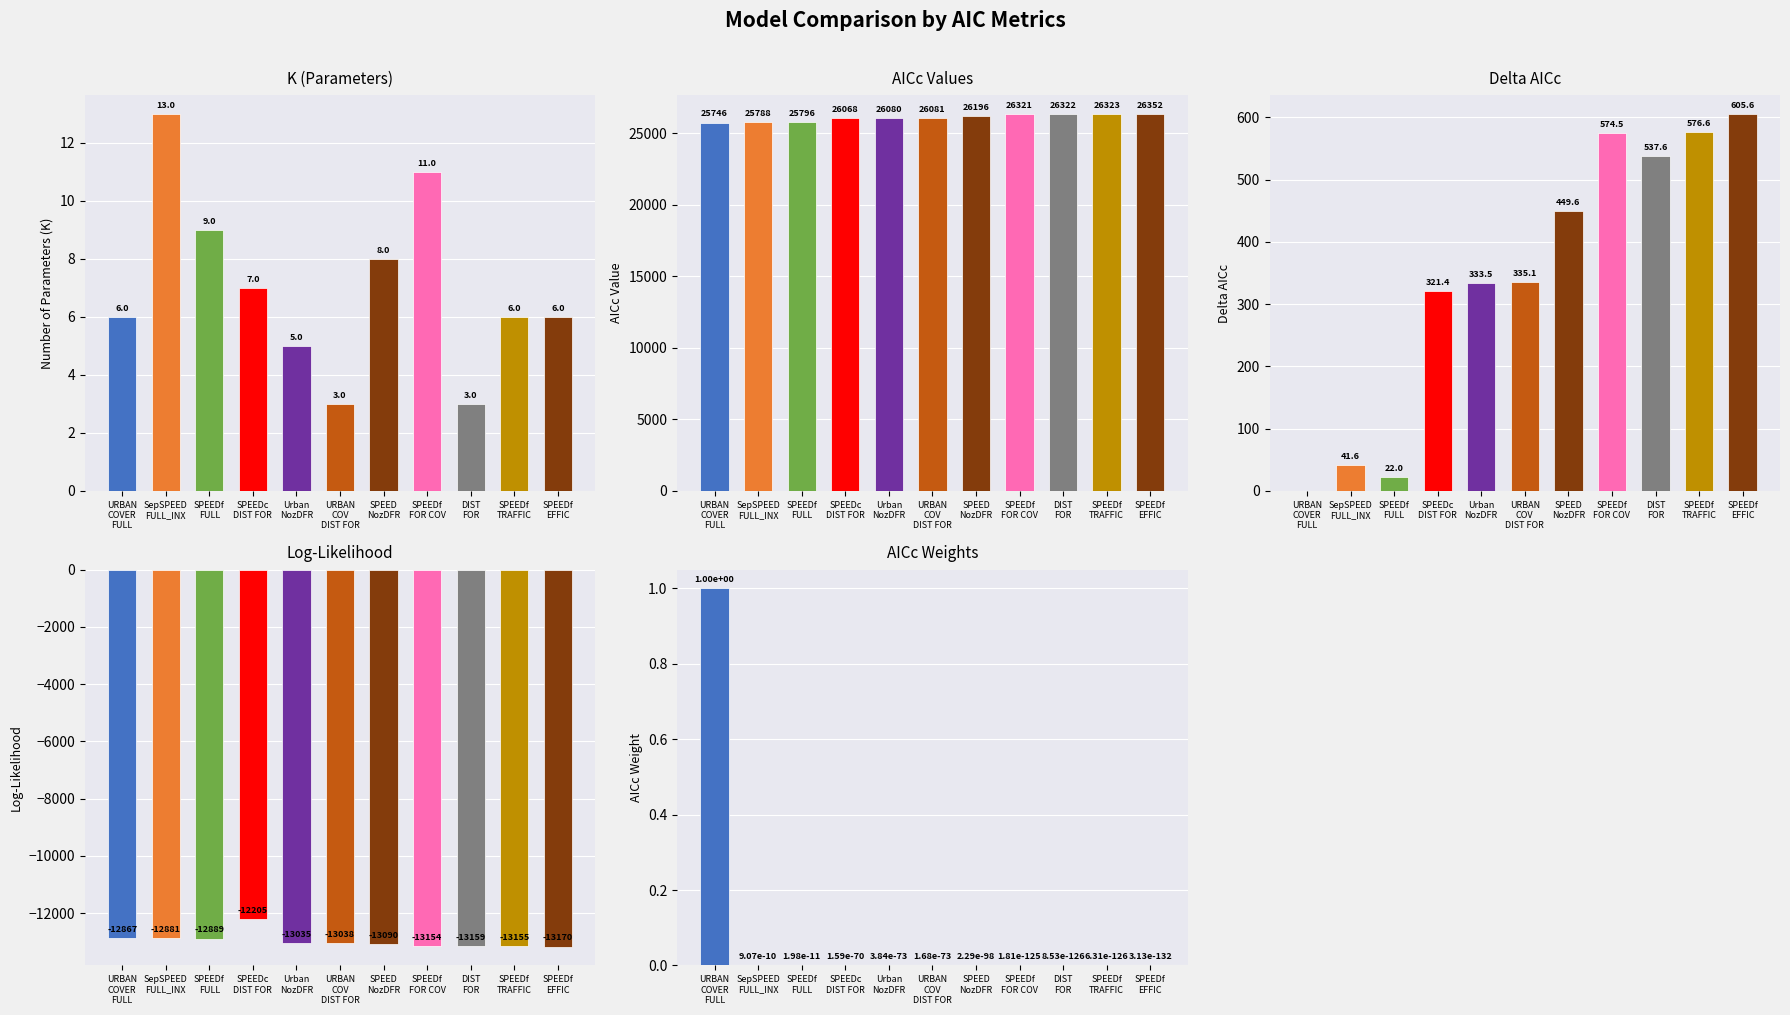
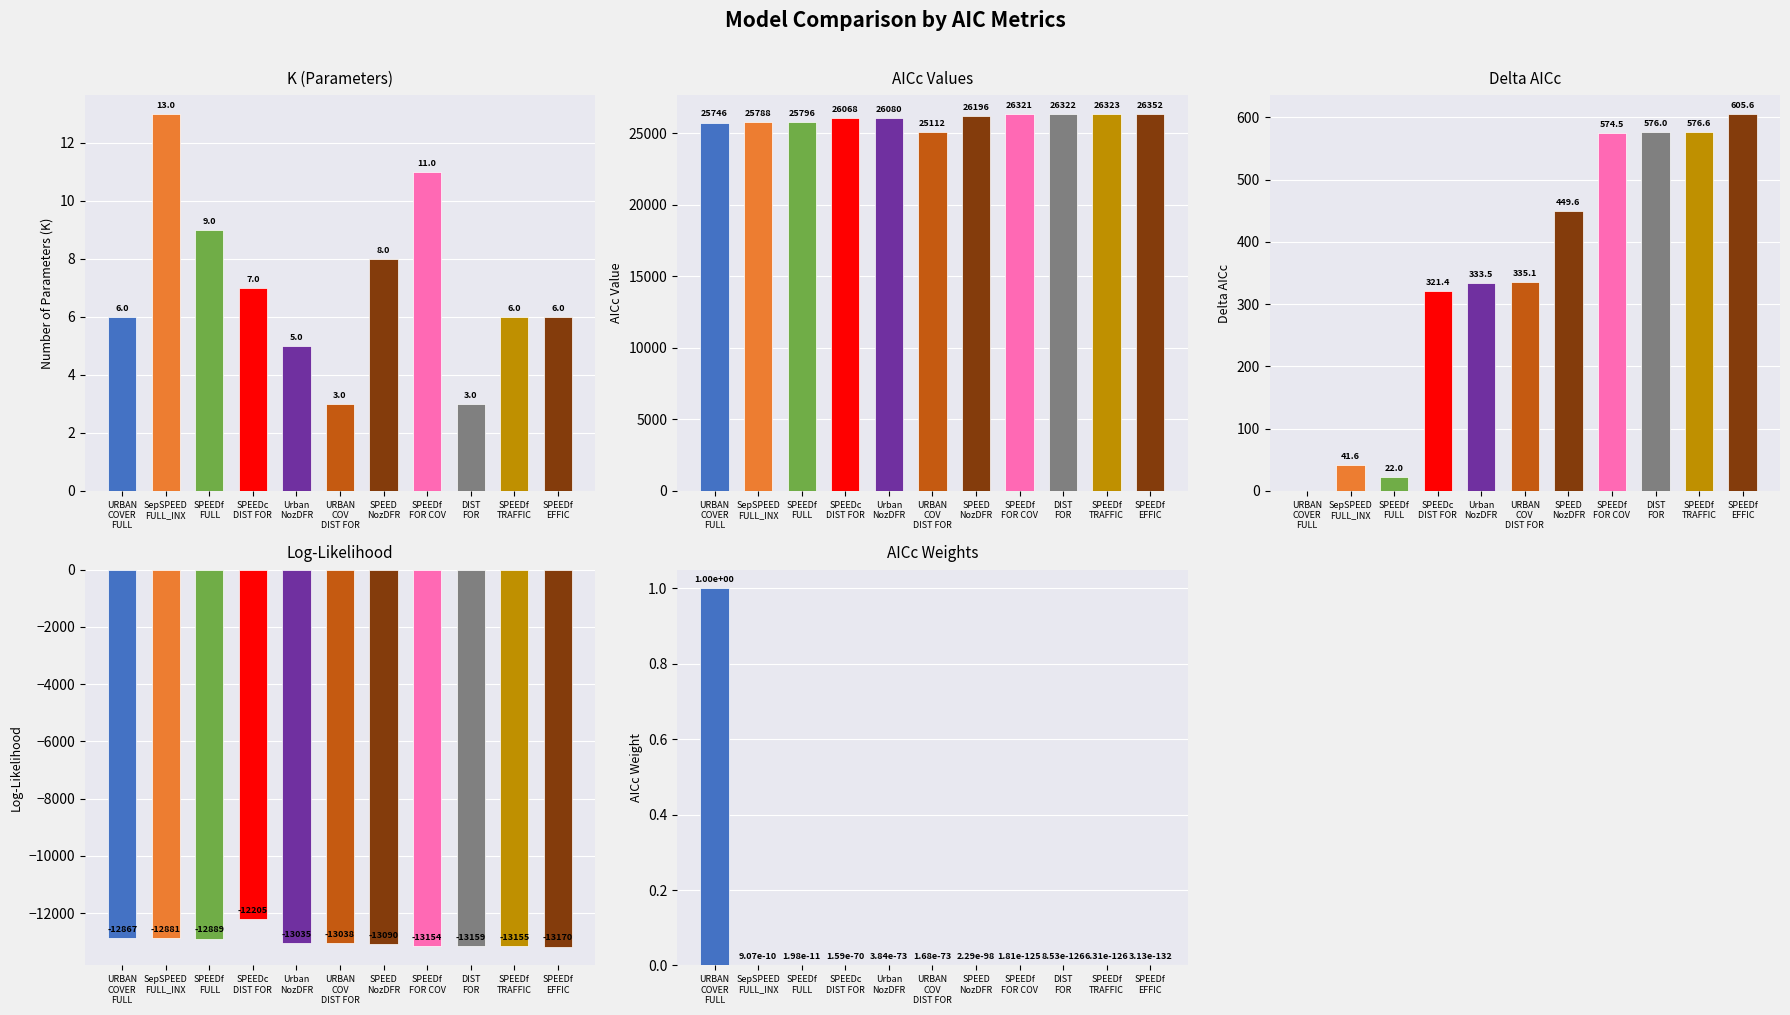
AICc Values, URBAN COV DIST FOR: 26081 -> 25112
Delta AICc, DIST FOR: 537.6 -> 576.0
